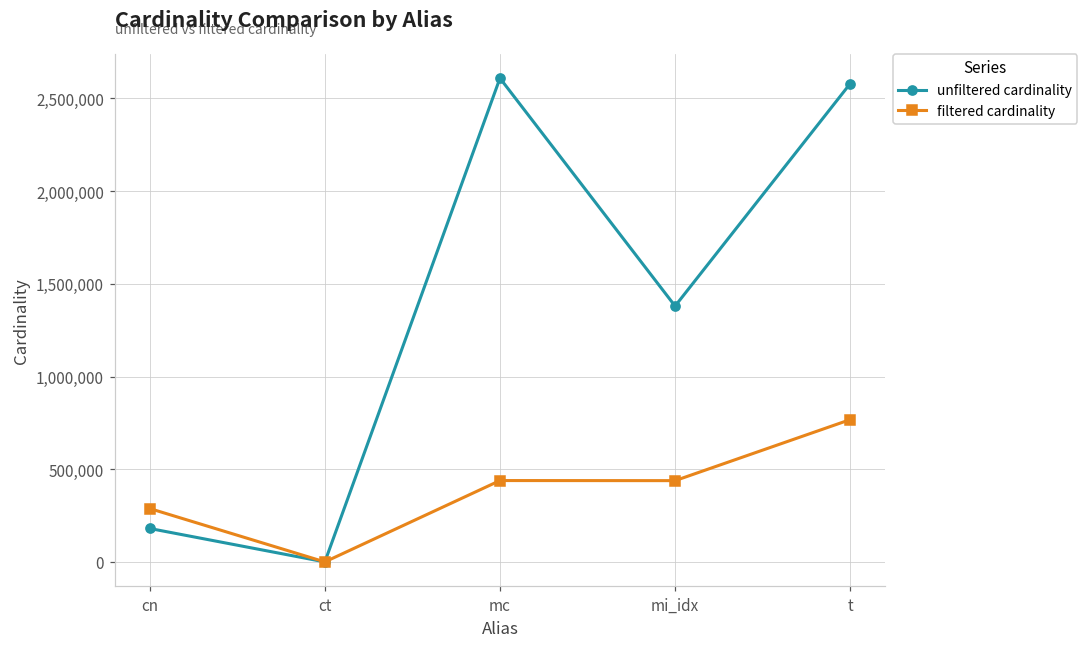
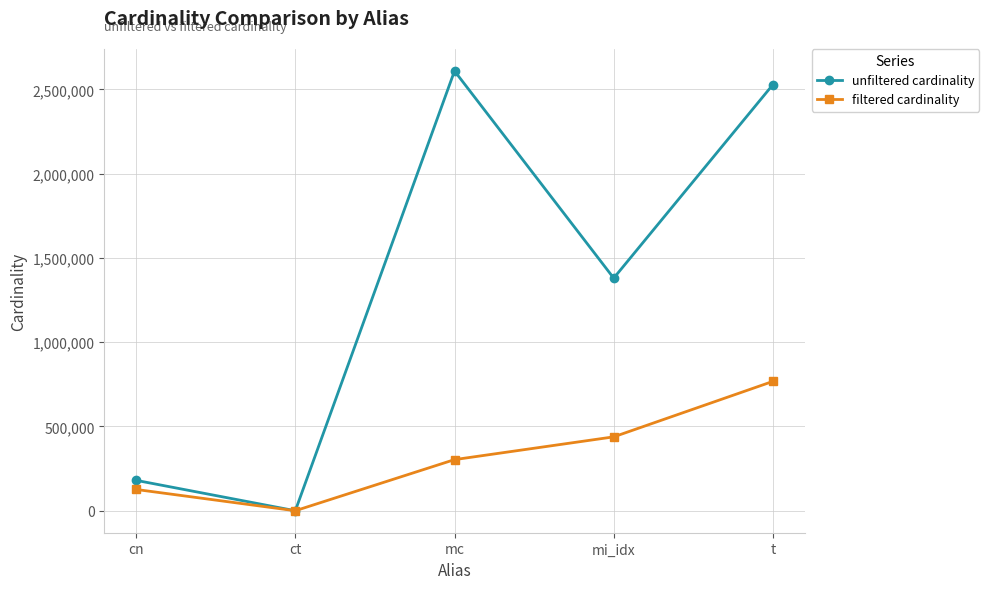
filtered cardinality, cn: 290,000 -> 130,000
filtered cardinality, mc: 440,000 -> 300,000
unfiltered cardinality, t: 2,580,000 -> 2,530,000
